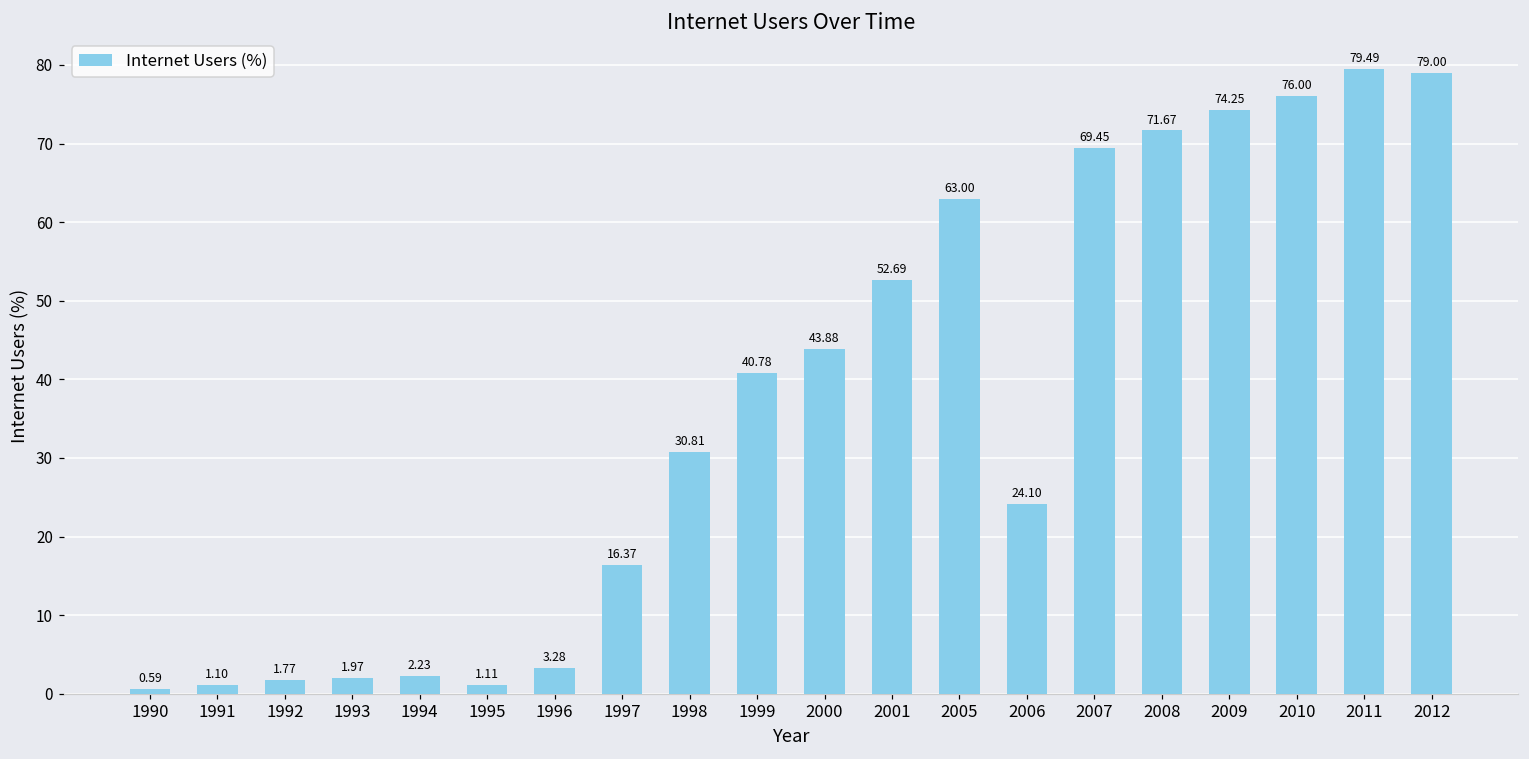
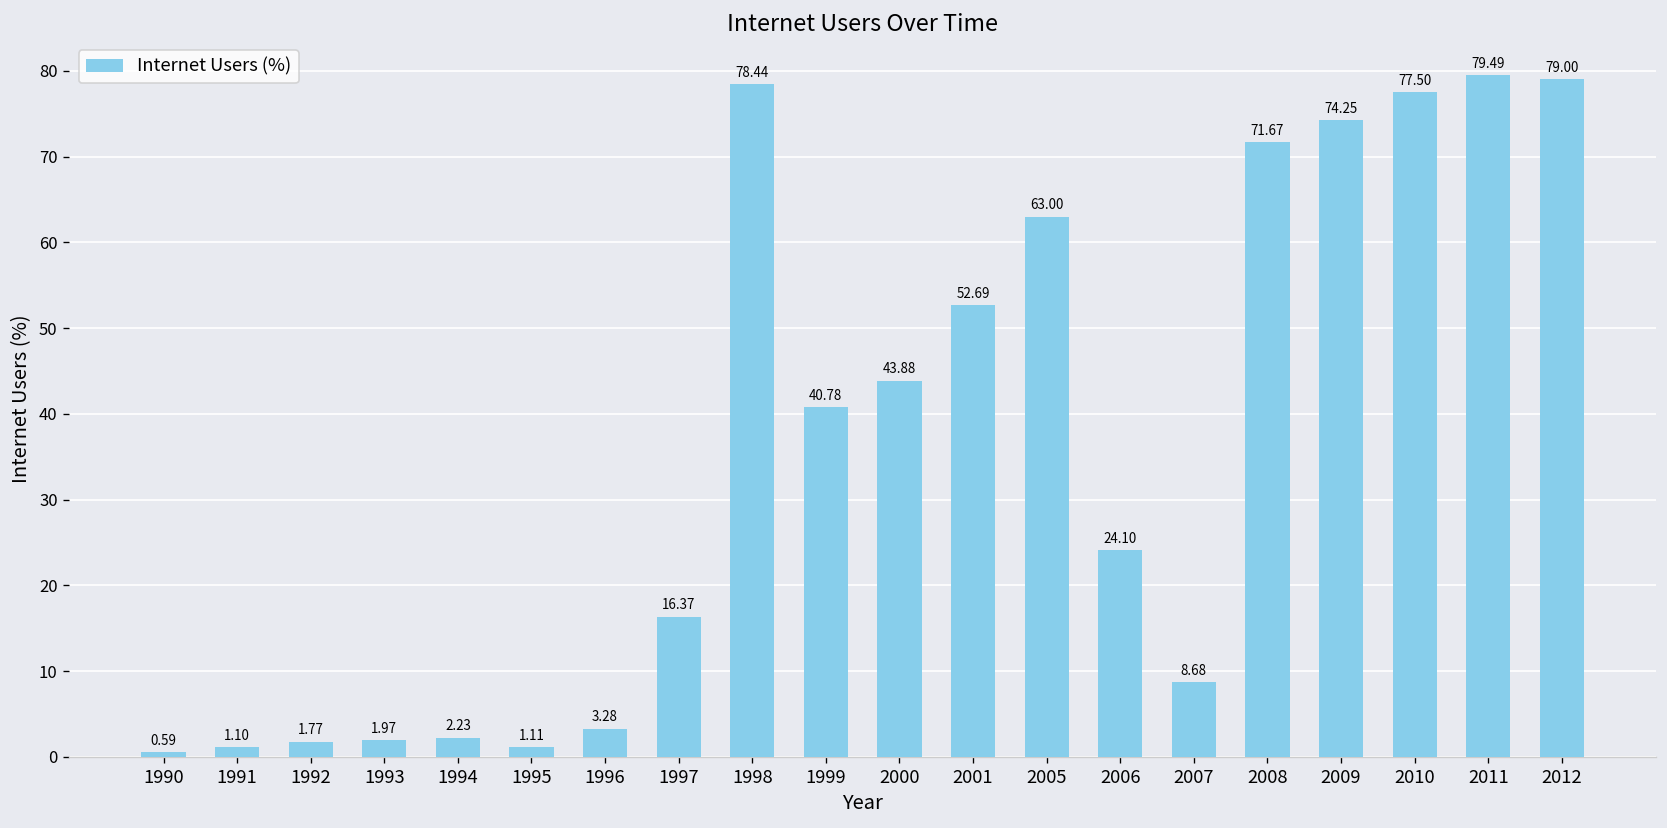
1998: 30.81 -> 78.44
2007: 69.45 -> 8.68
2010: 76.00 -> 77.50
